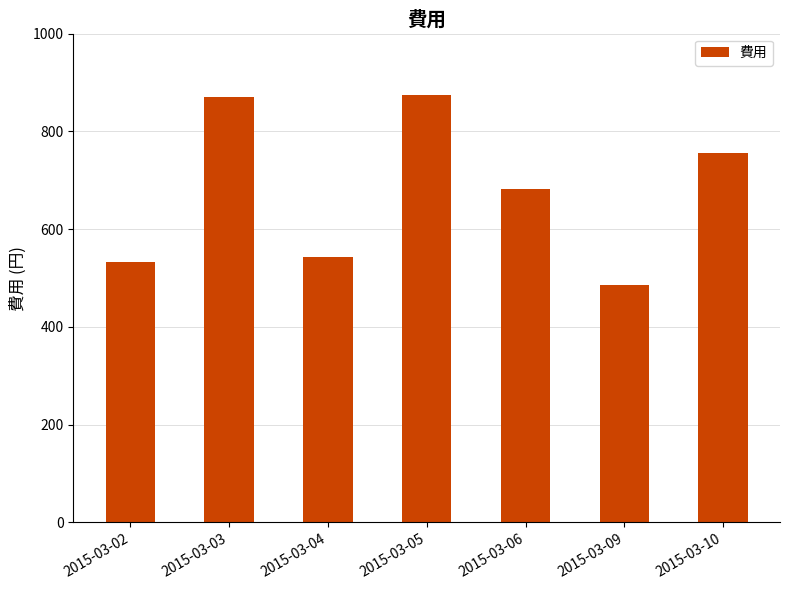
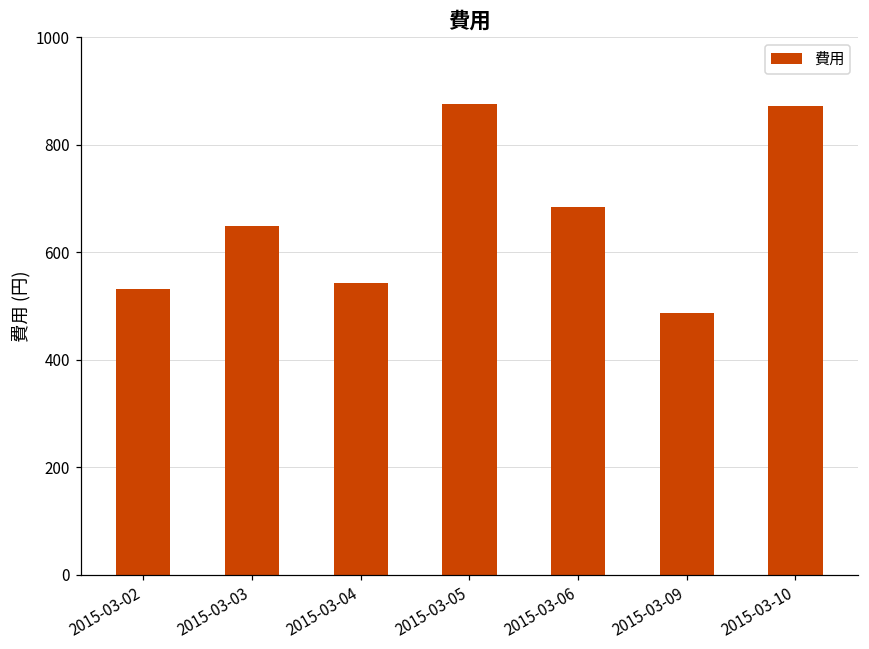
2015-03-03: 870 -> 650
2015-03-10: 760 -> 870
